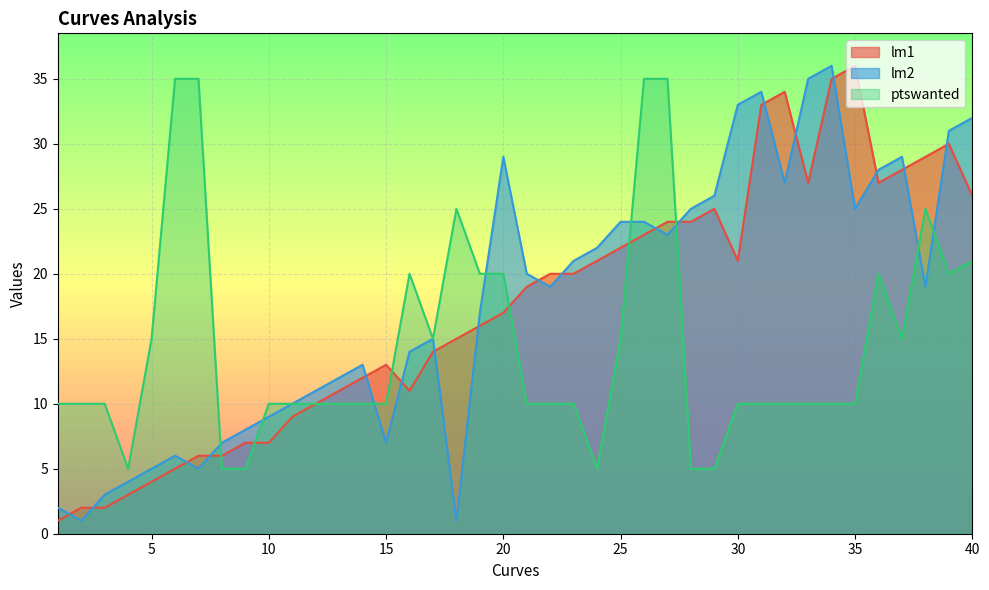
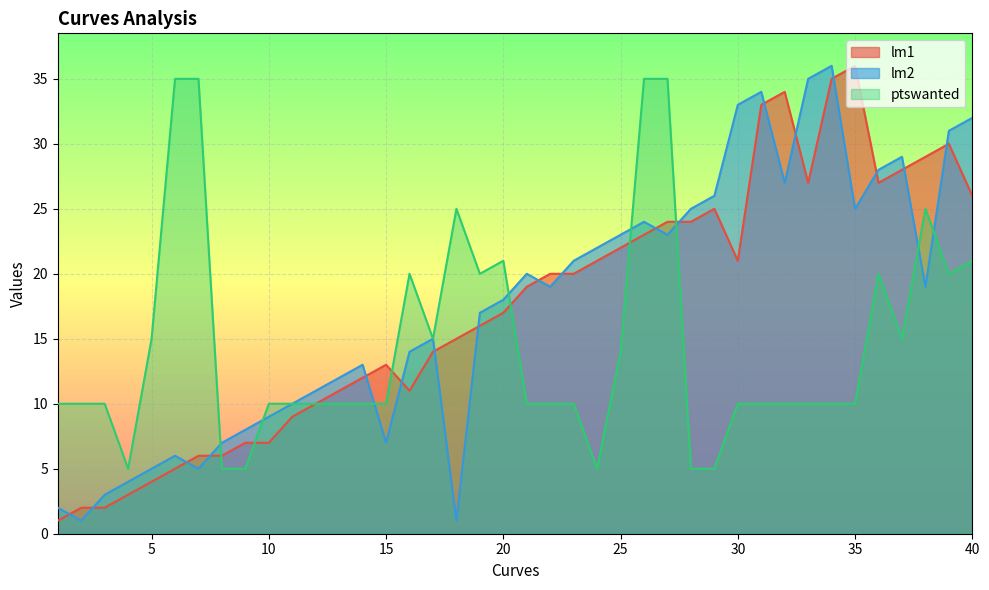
lm2, 20: 29 -> 18
ptswanted, 20: 20 -> 21
lm2, 25: 24 -> 23
ptswanted, 25: 15 -> 14
